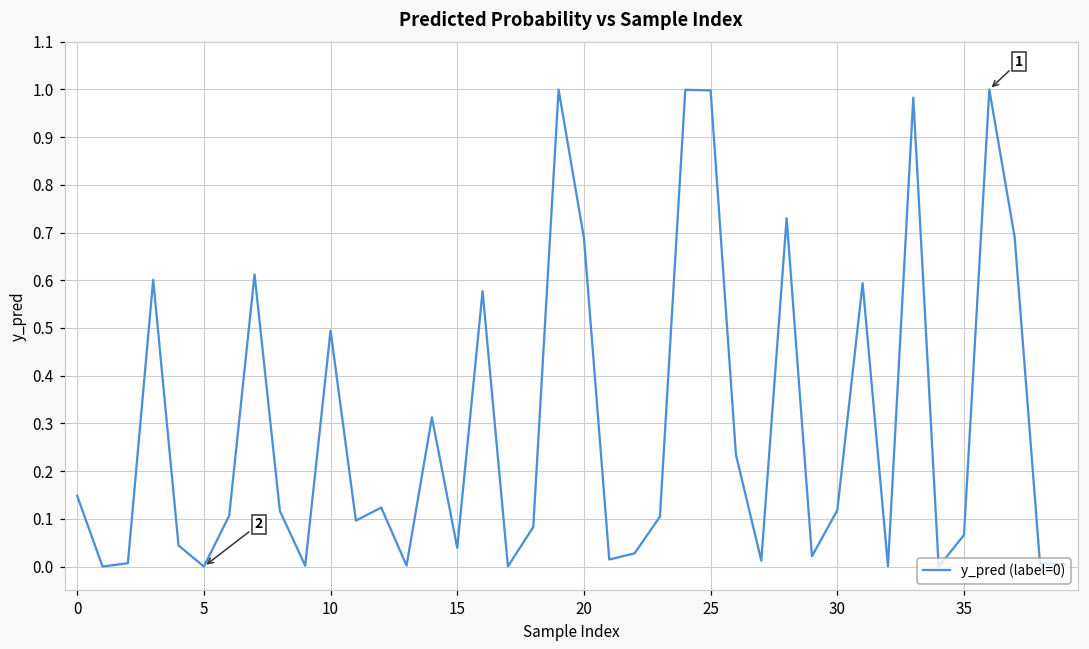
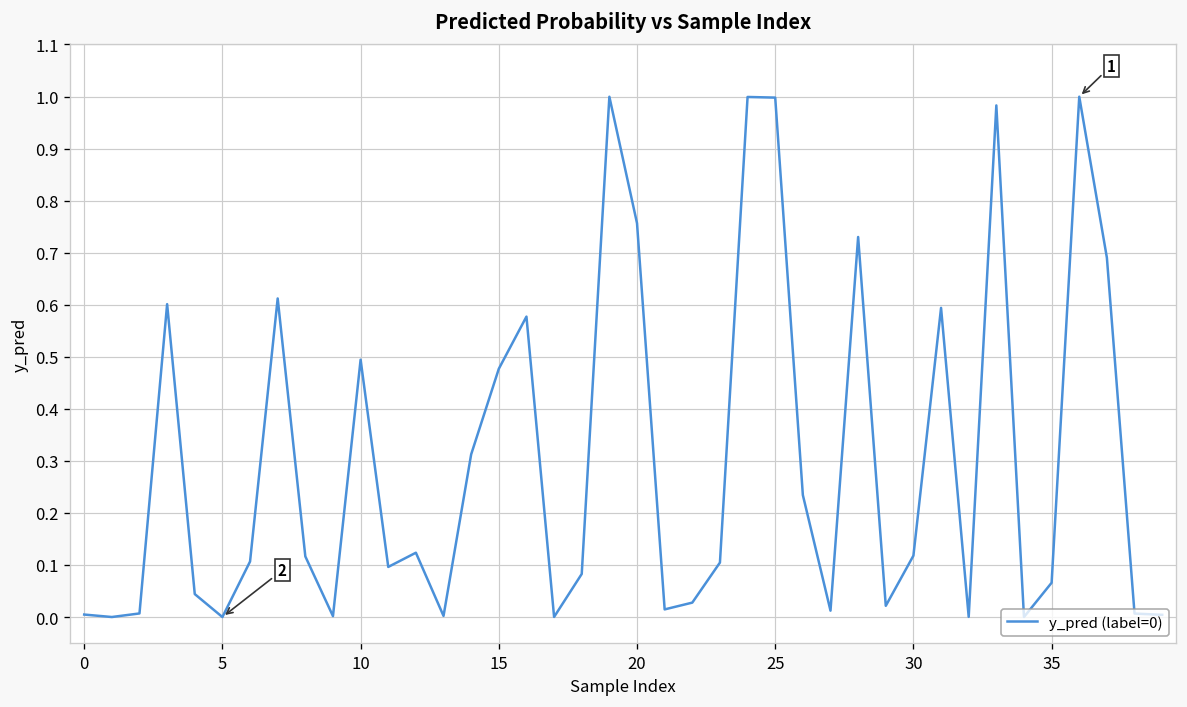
0: 0.15 -> 0.00
15: 0.04 -> 0.48
20: 0.69 -> 0.76
